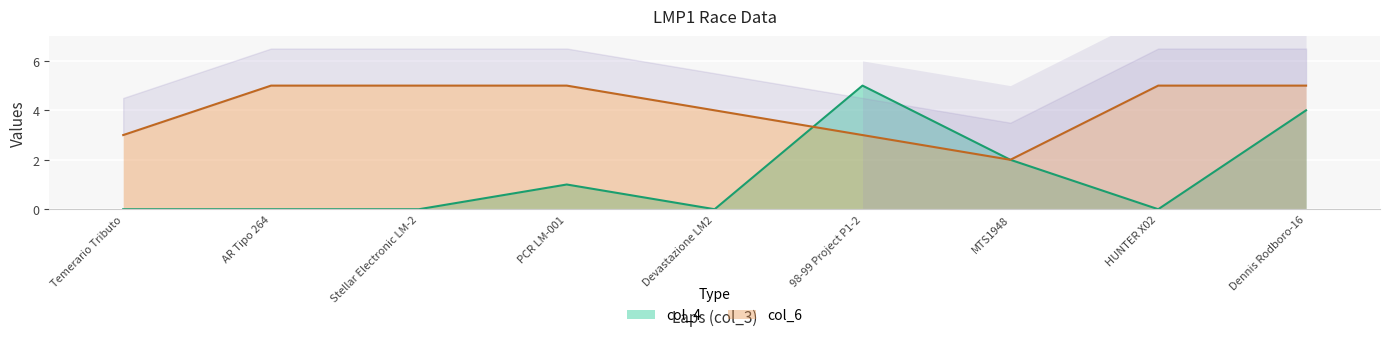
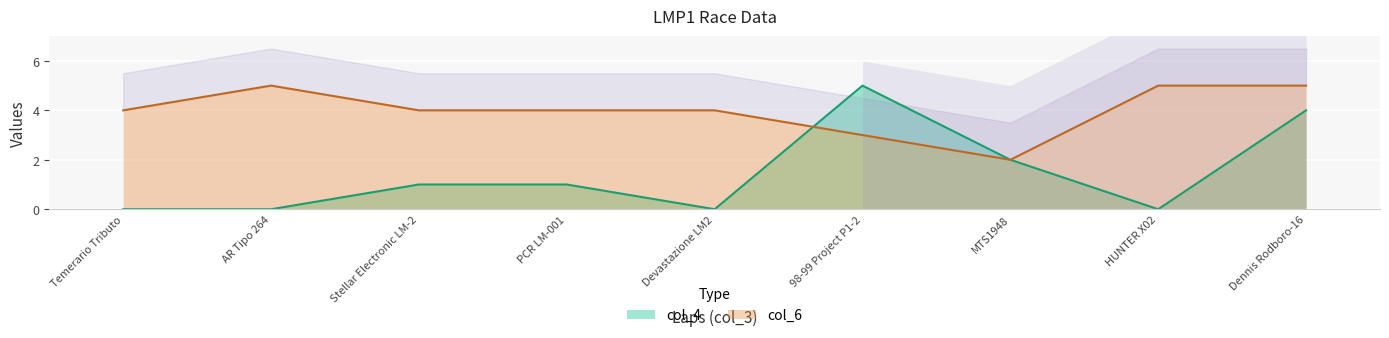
col_6, Temerario Tributo: 3.0 -> 4.0
col_4, Stellar Electronic LM-2: 0 -> 1
col_6, Stellar Electronic LM-2: 5.0 -> 4.0
col_6, PCR LM-001: 5.0 -> 4.0
